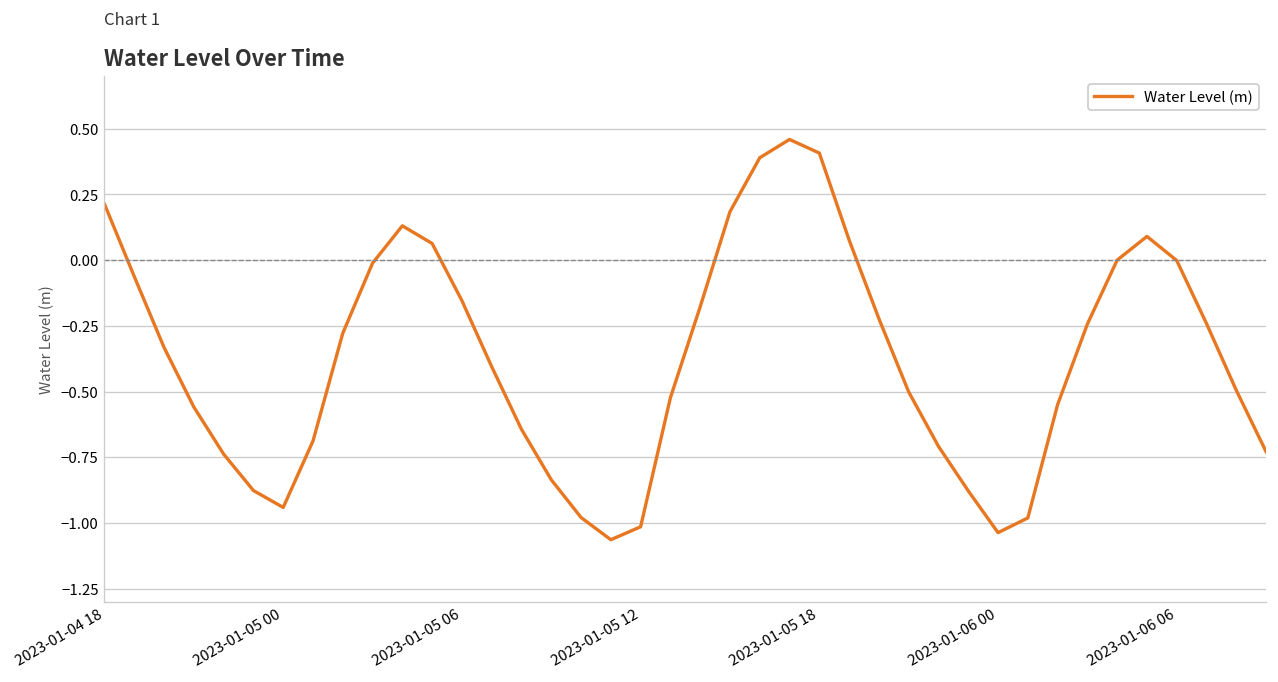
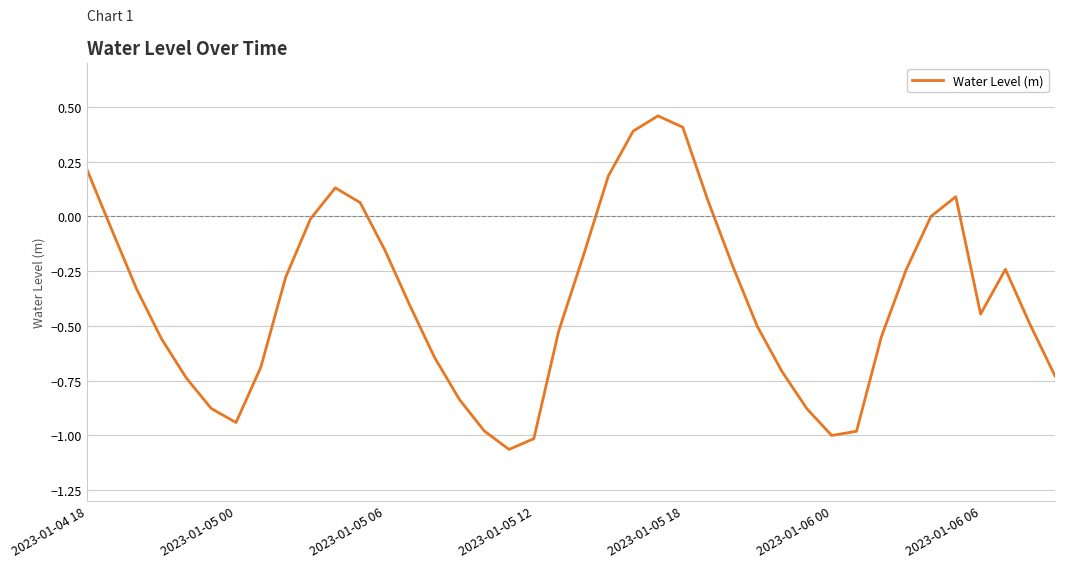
2023-01-06 00: -1.04 -> -1.00
2023-01-06 06: 0.00 -> -0.45
